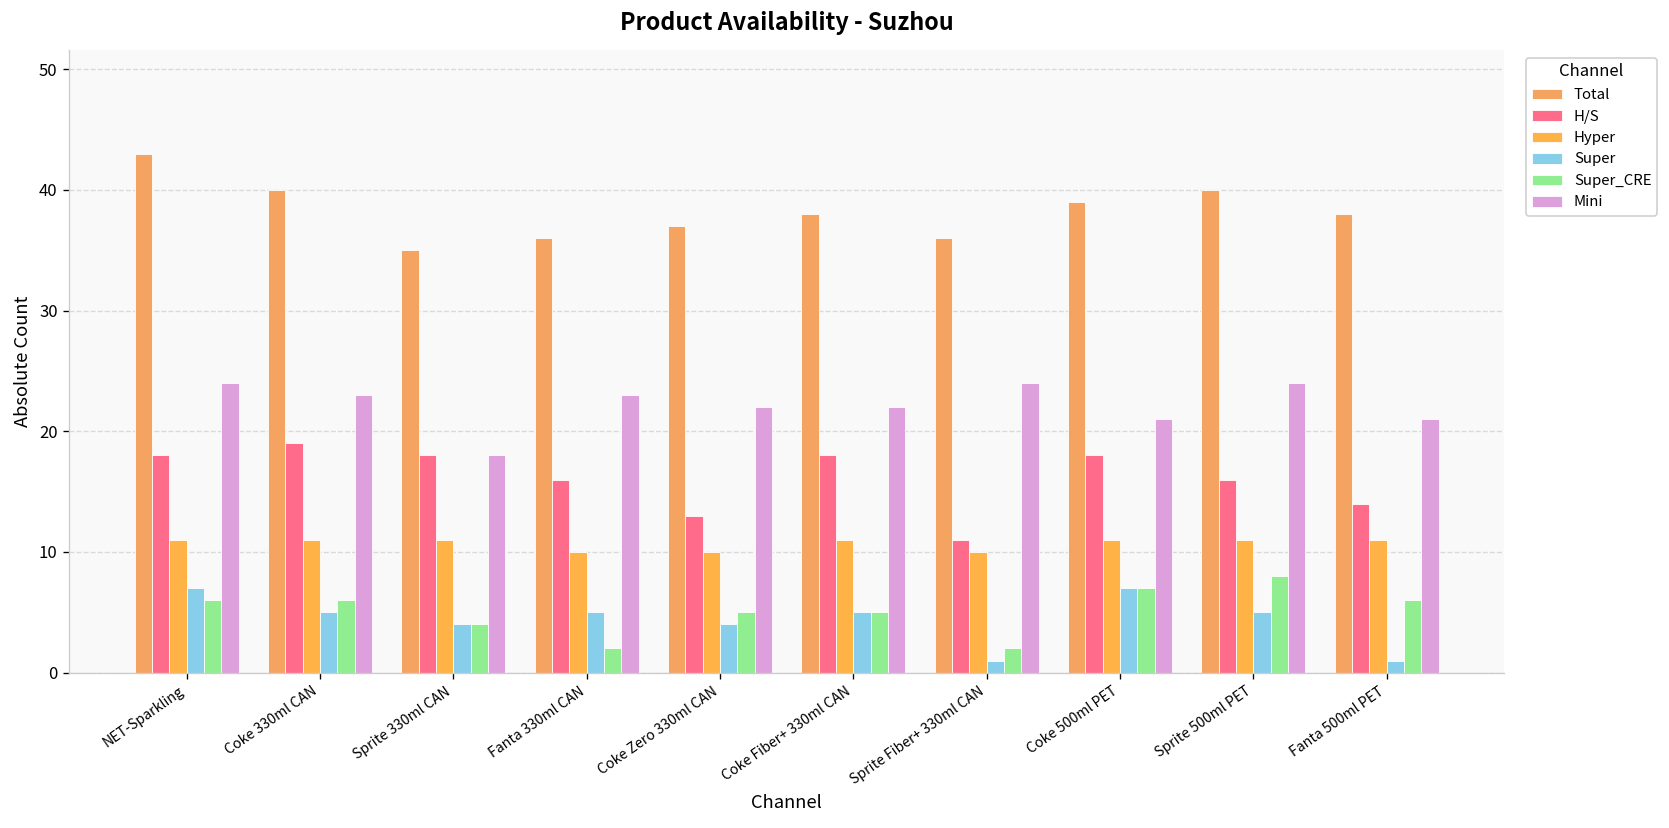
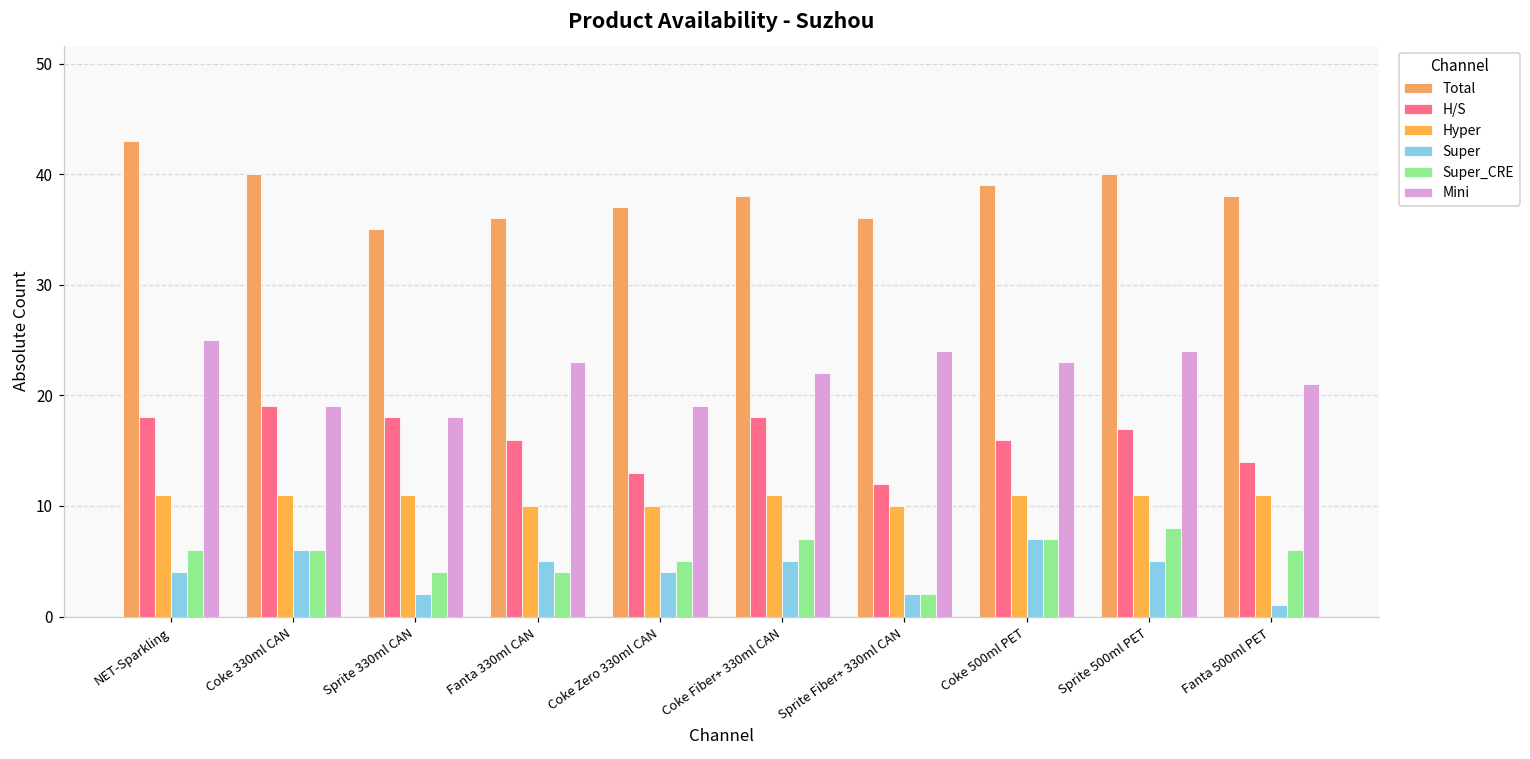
Super, NET-Sparkling: 7 -> 4
Mini, NET-Sparkling: 24 -> 25
Super, Coke 330ml CAN: 5 -> 6
Mini, Coke 330ml CAN: 23 -> 19
Super, Sprite 330ml CAN: 4 -> 2
Super_CRE, Fanta 330ml CAN: 2 -> 4
Mini, Coke Zero 330ml CAN: 22 -> 19
Super_CRE, Coke Fiber+ 330ml CAN: 5 -> 7
H/S, Sprite Fiber+ 330ml CAN: 11 -> 12
Super, Sprite Fiber+ 330ml CAN: 1 -> 2
H/S, Coke 500ml PET: 18 -> 16
Mini, Coke 500ml PET: 21 -> 23
H/S, Sprite 500ml PET: 16 -> 17
